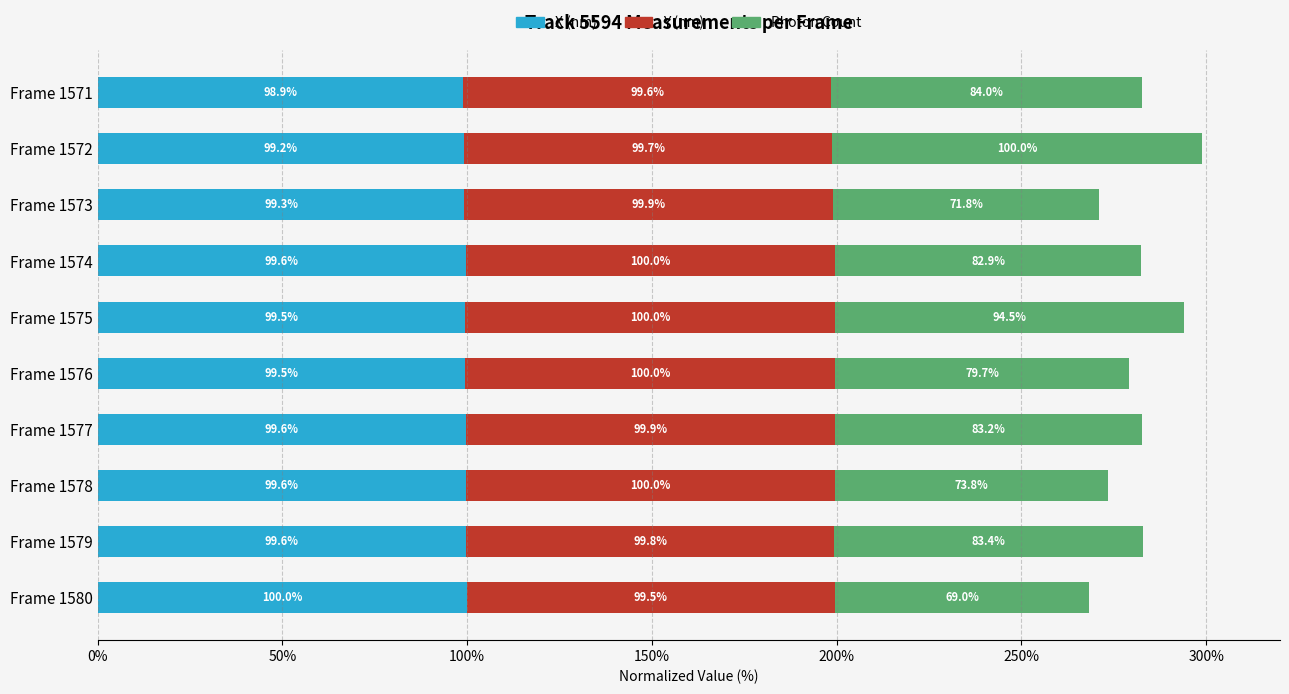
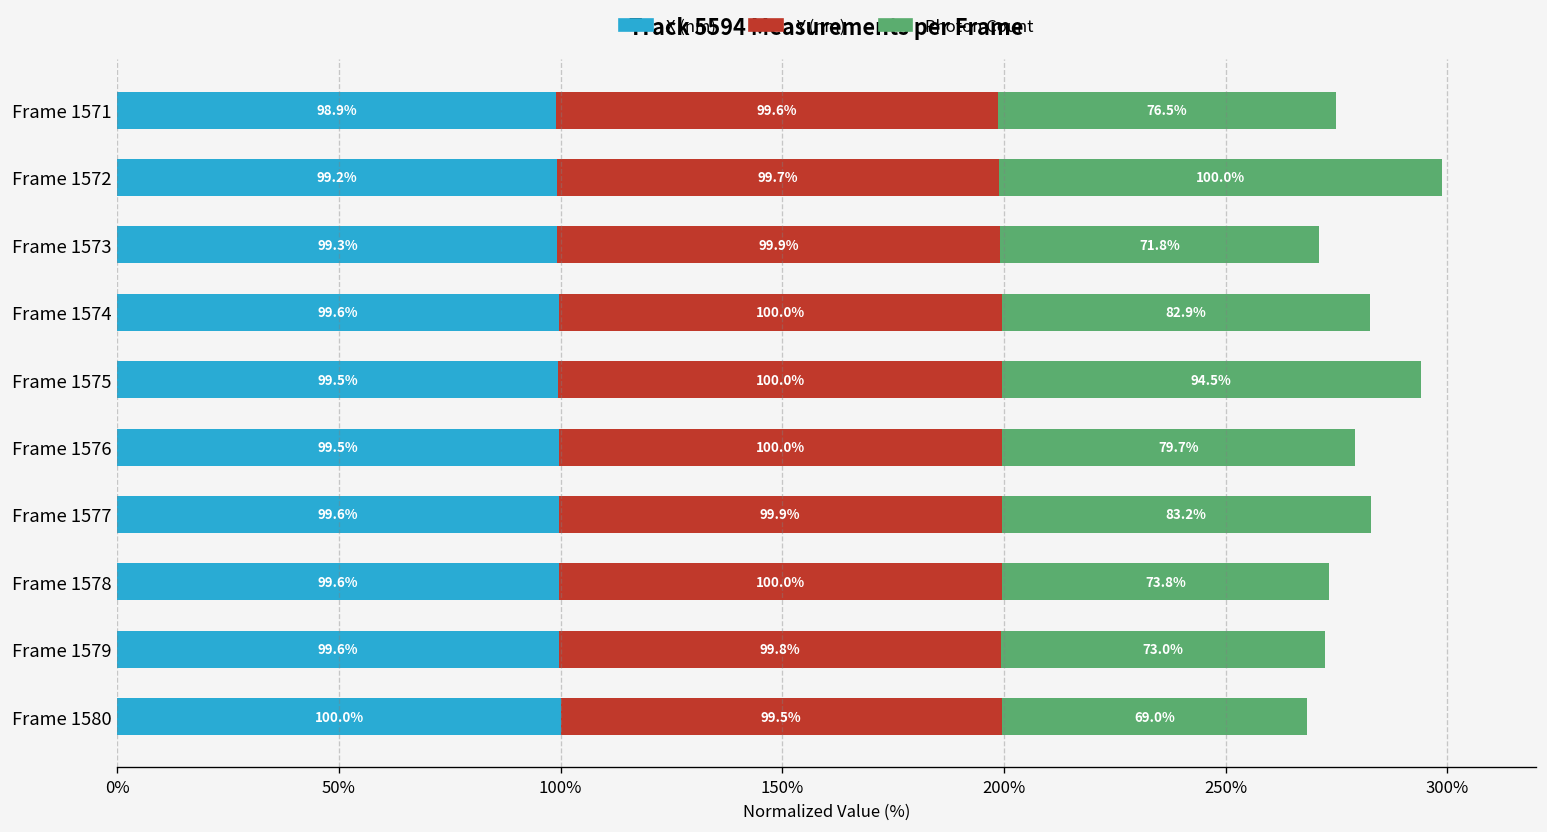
Photon Count, Frame 1571: 84.0% -> 76.5%
Photon Count, Frame 1579: 83.4% -> 73.0%
